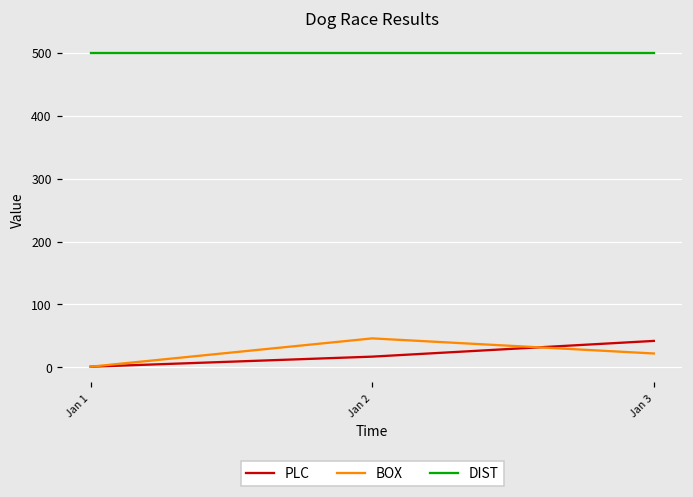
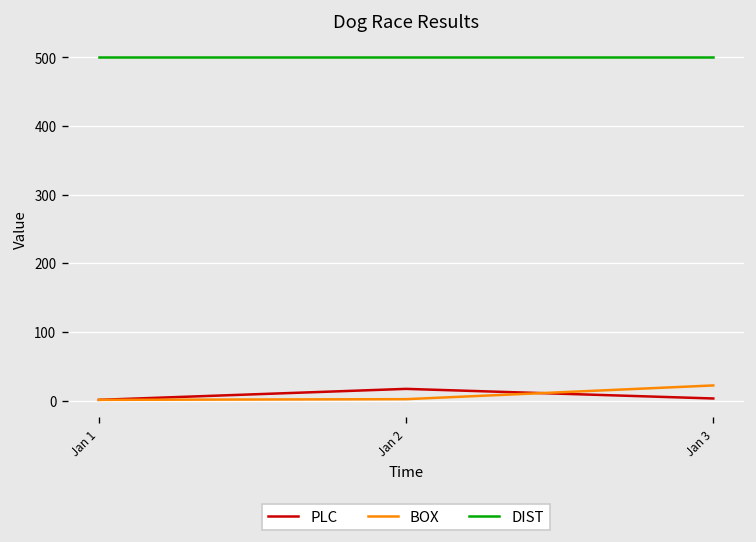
BOX, Jan 2: 50 -> 0
PLC, Jan 3: 40 -> 0
